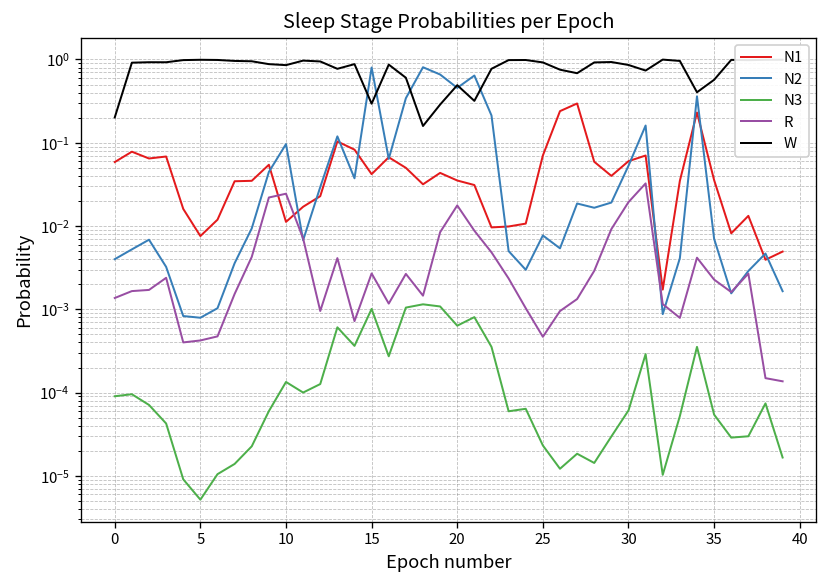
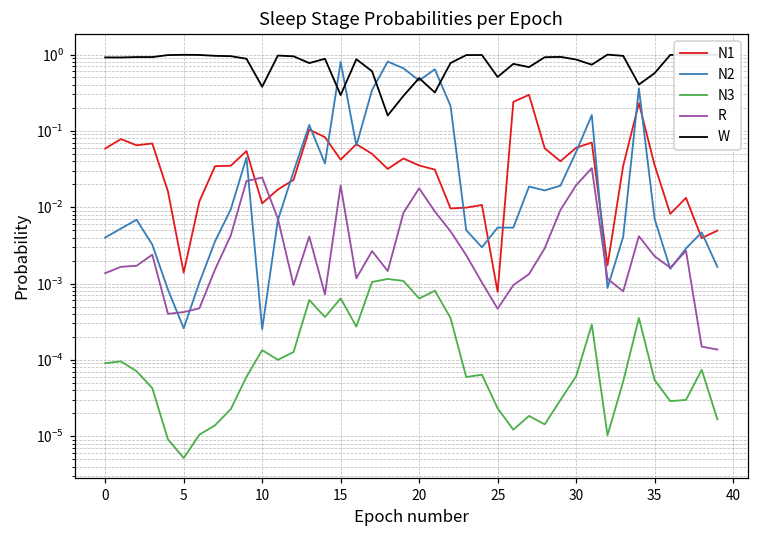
W, 0: 0.20 -> 0.9
N1, 5: 0.008 -> 0.0014
N2, 5: 0.0008 -> 0.00026
N2, 10: 0.10 -> 0.00025
W, 10: 0.9 -> 0.4
N3, 15: 0.0010 -> 0.0006
R, 15: 0.0027 -> 0.019
N1, 25: 0.07 -> 0.0008
N2, 25: 0.008 -> 0.005
W, 25: 0.9 -> 0.5
